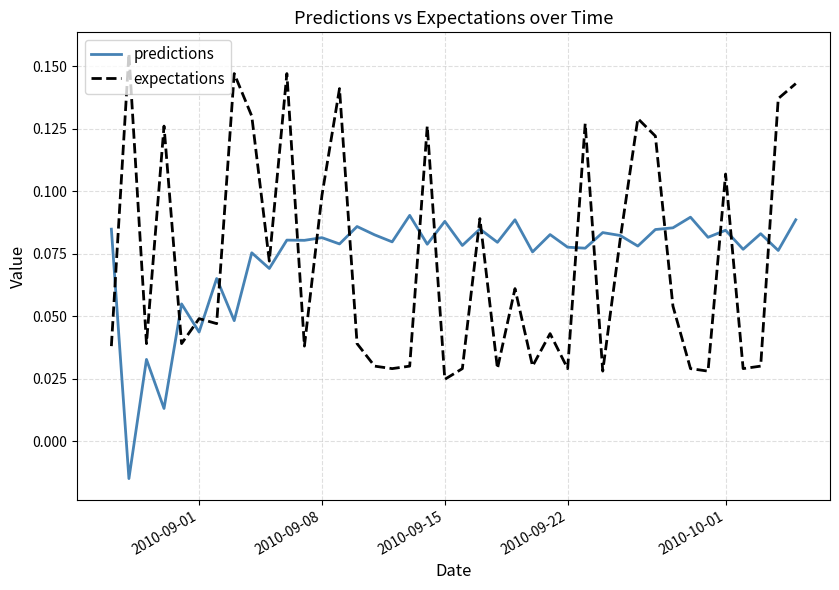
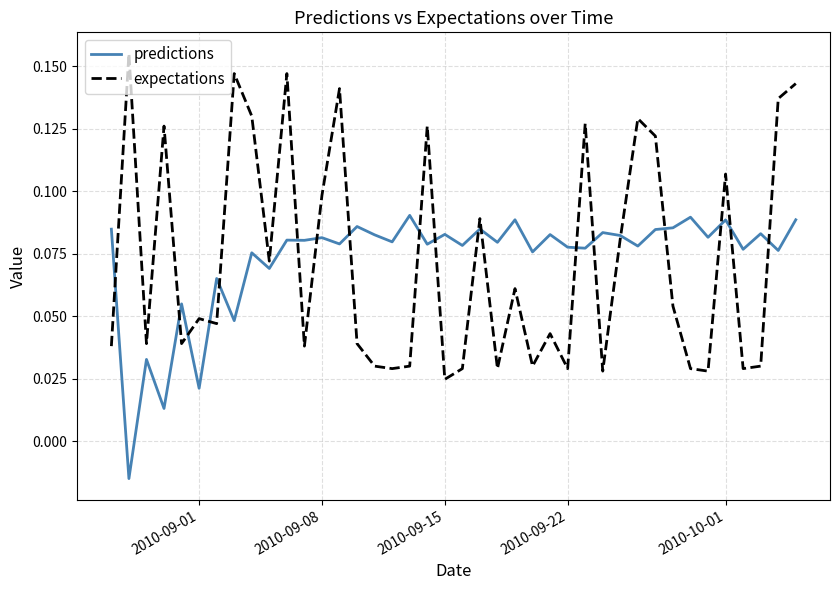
predictions, 2010-09-01: 0.044 -> 0.021
predictions, 2010-09-15: 0.088 -> 0.083
predictions, 2010-10-01: 0.084 -> 0.088
